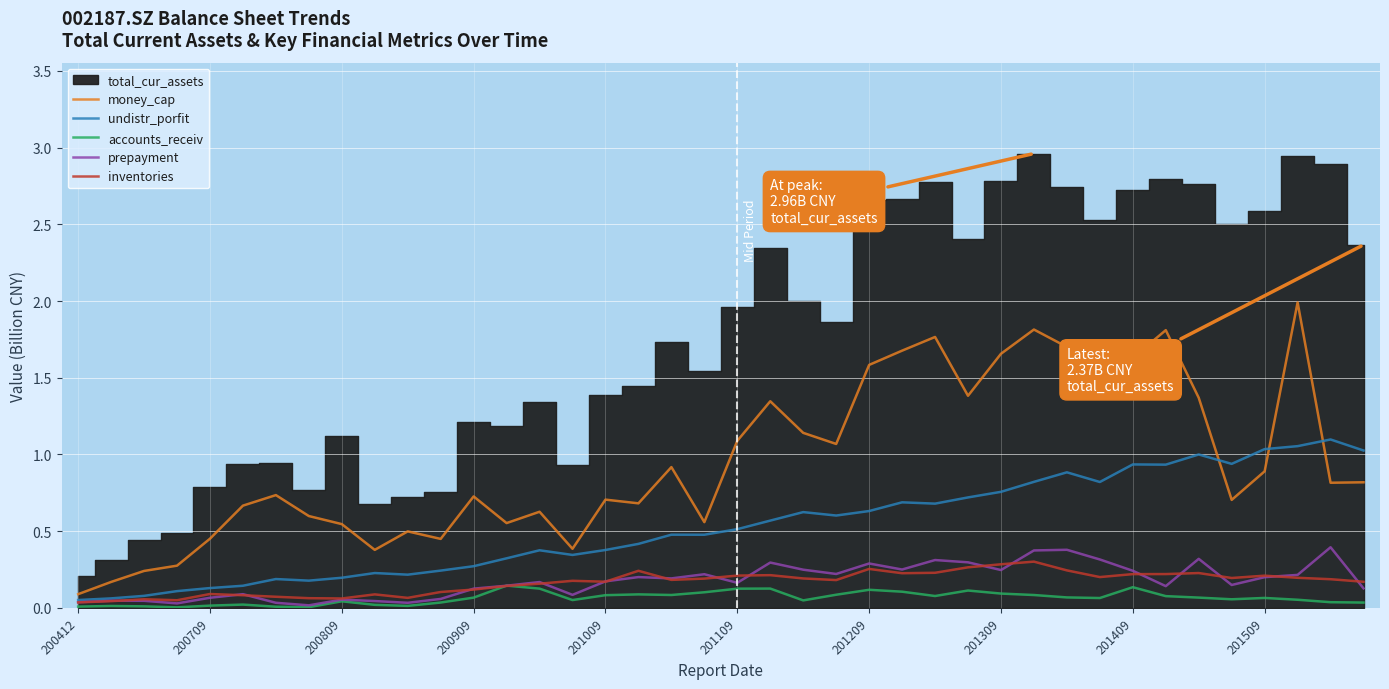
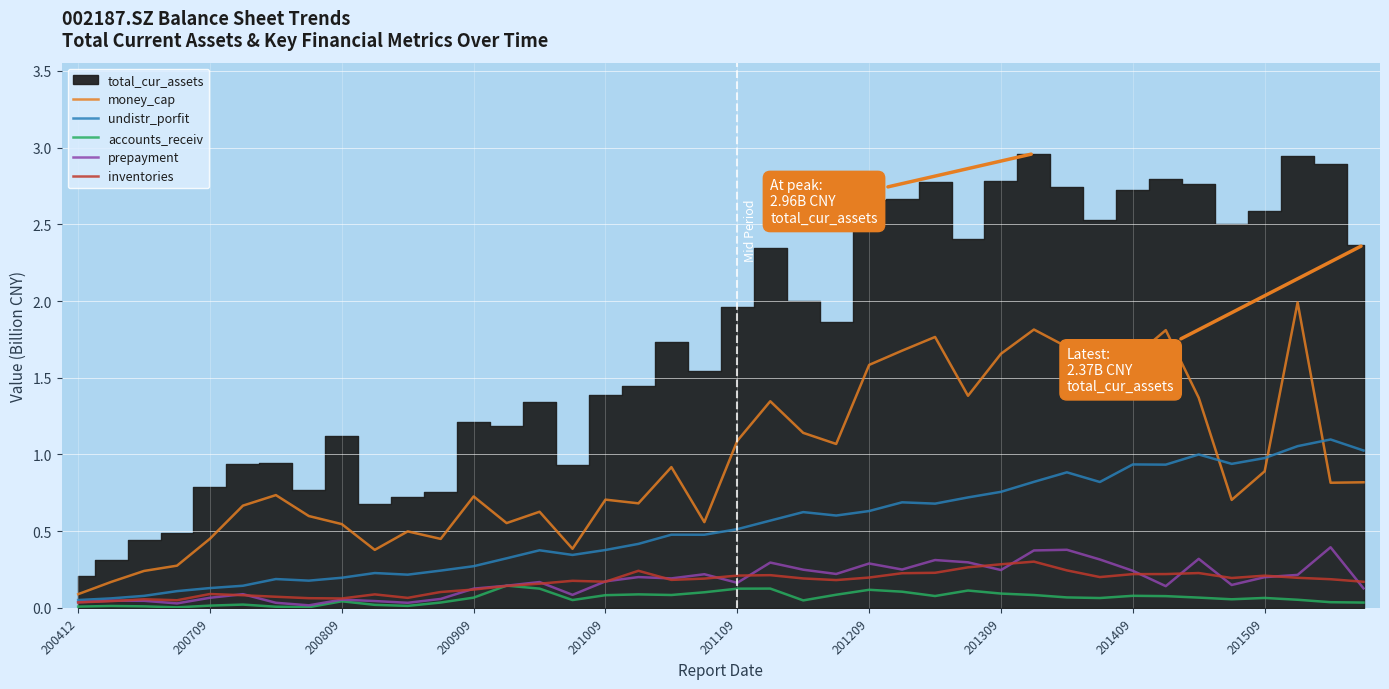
inventories, 201209: 0.25 -> 0.20
accounts_receiv, 201409: 0.13 -> 0.08
undistr_porfit, 201509: 1.03 -> 0.98
